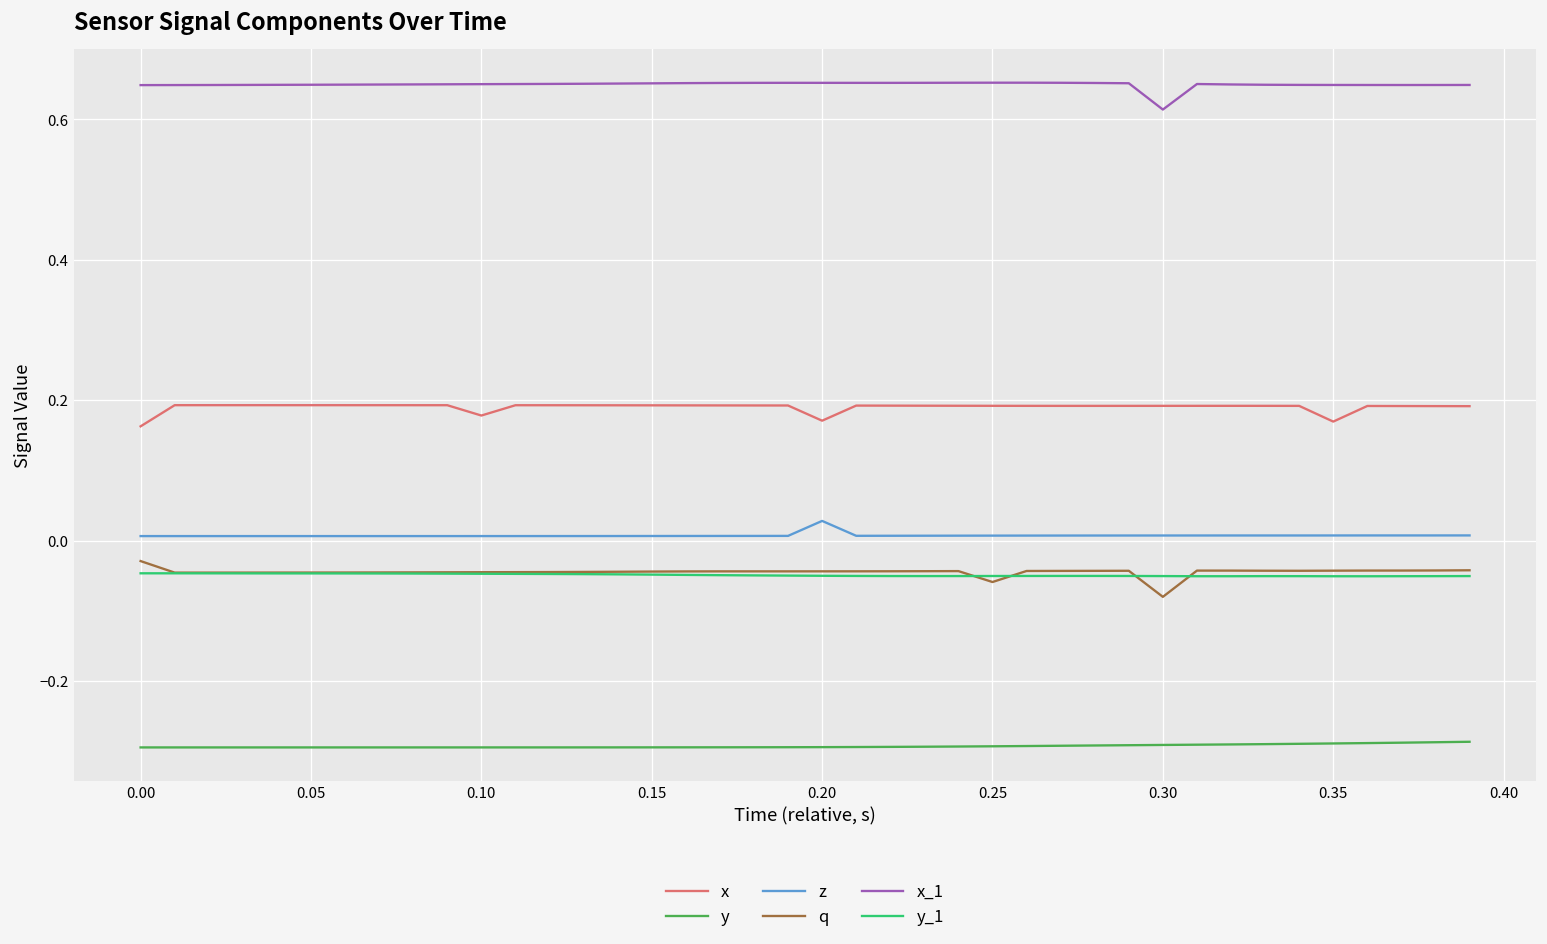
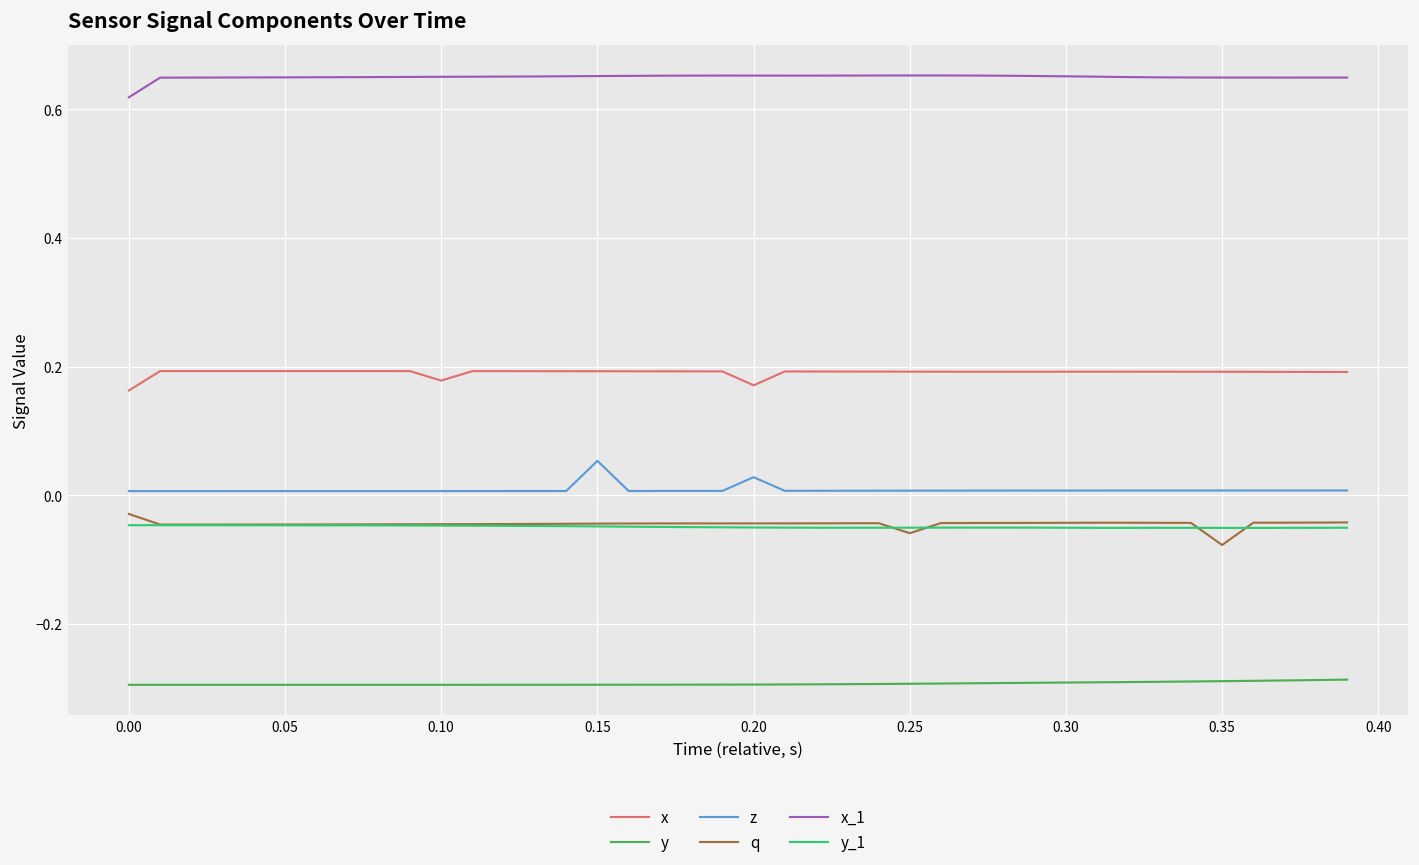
x_1, 0.00: 0.65 -> 0.62
z, 0.15: 0.01 -> 0.05
q, 0.30: -0.08 -> -0.04
x_1, 0.30: 0.61 -> 0.65
x, 0.35: 0.17 -> 0.19
q, 0.35: -0.04 -> -0.08
